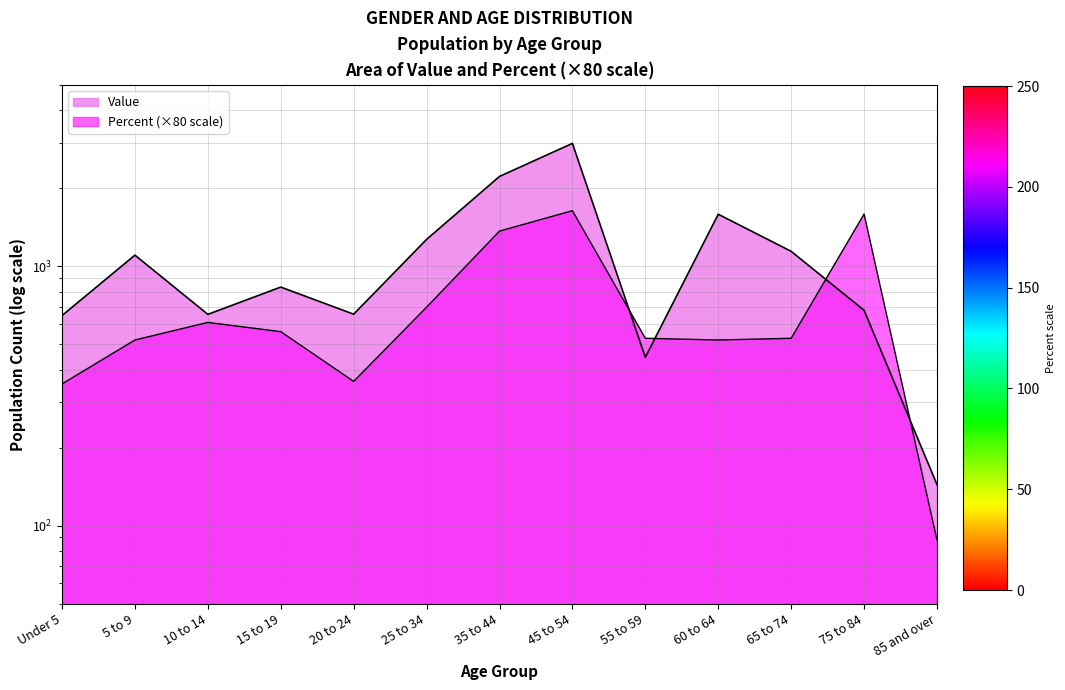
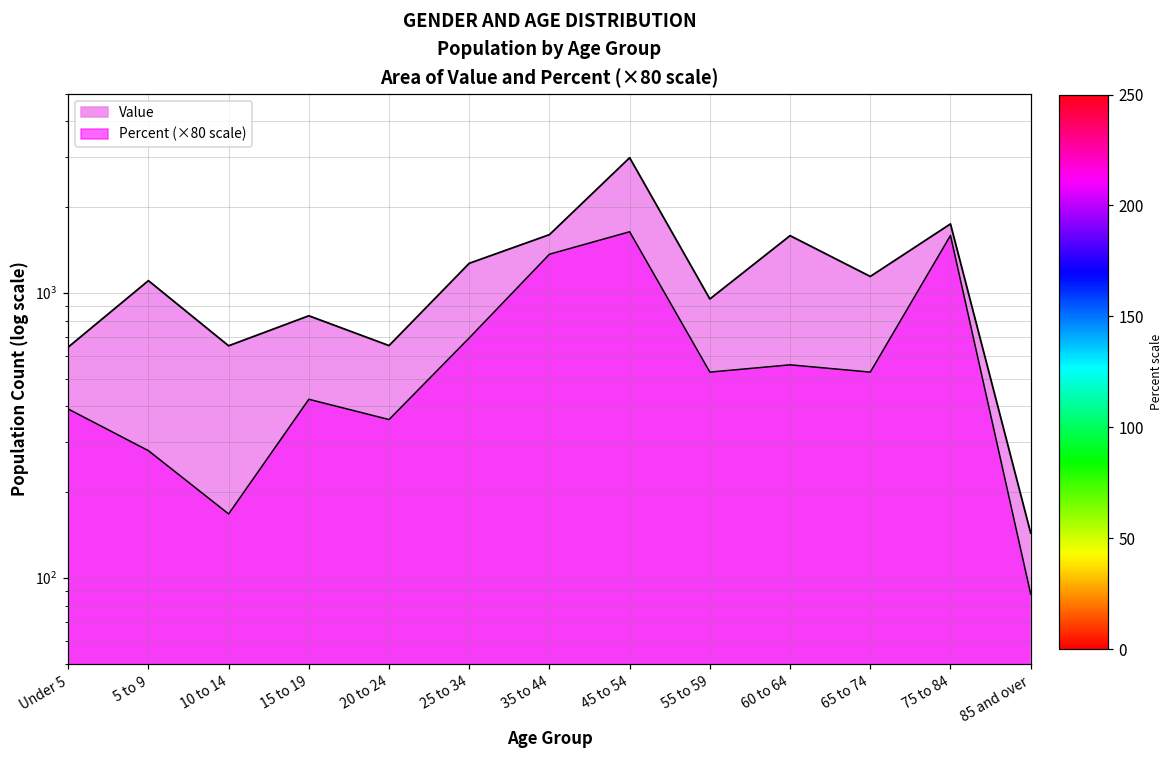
Percent (×80 scale), Under 5: 350 -> 390
Percent (×80 scale), 5 to 9: 520 -> 280
Percent (×80 scale), 10 to 14: 610 -> 170
Percent (×80 scale), 15 to 19: 560 -> 420
Value, 35 to 44: 2200 -> 1600
Value, 55 to 59: 450 -> 950
Percent (×80 scale), 60 to 64: 520 -> 560
Value, 75 to 84: 680 -> 1700
